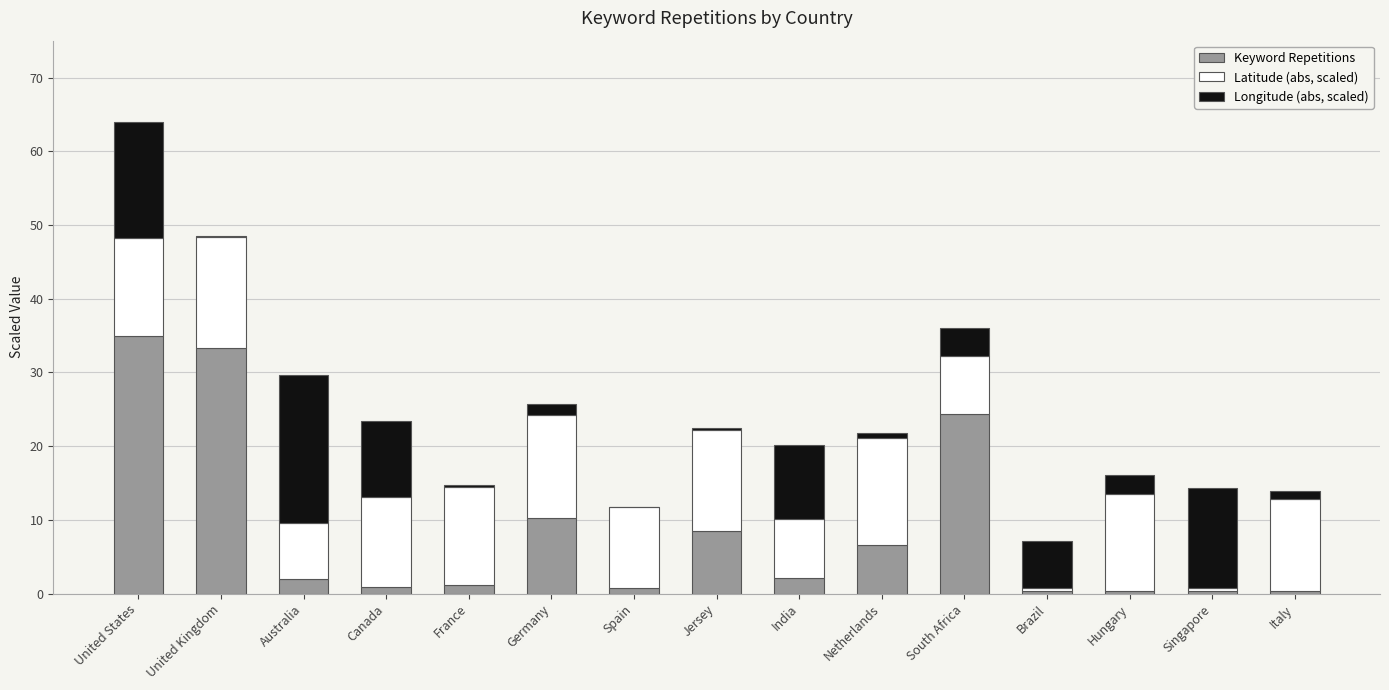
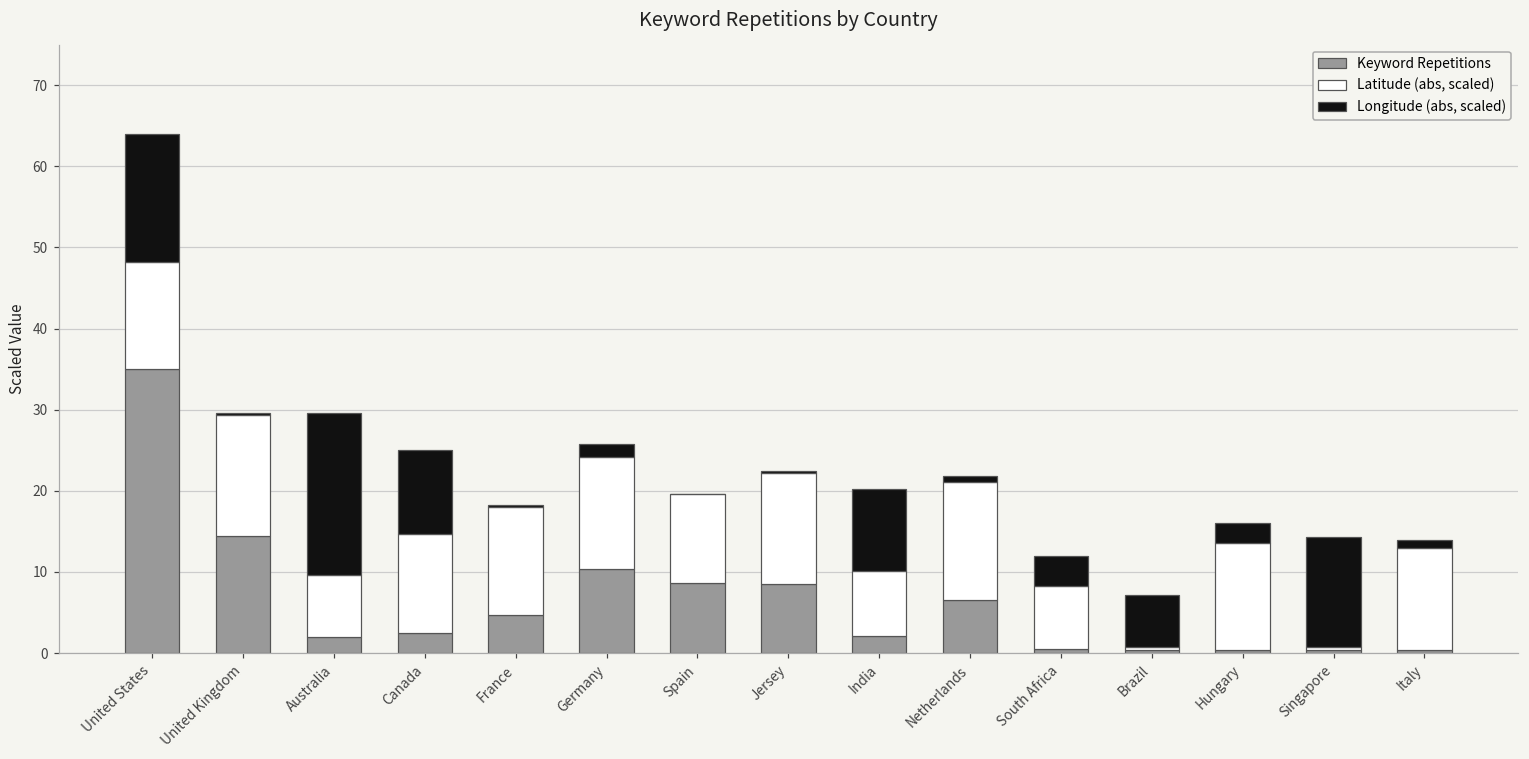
Keyword Repetitions, United Kingdom: 33 -> 14
Keyword Repetitions, Canada: 1 -> 2
Keyword Repetitions, France: 1 -> 5
Keyword Repetitions, Spain: 1 -> 9
Keyword Repetitions, South Africa: 24 -> 0
